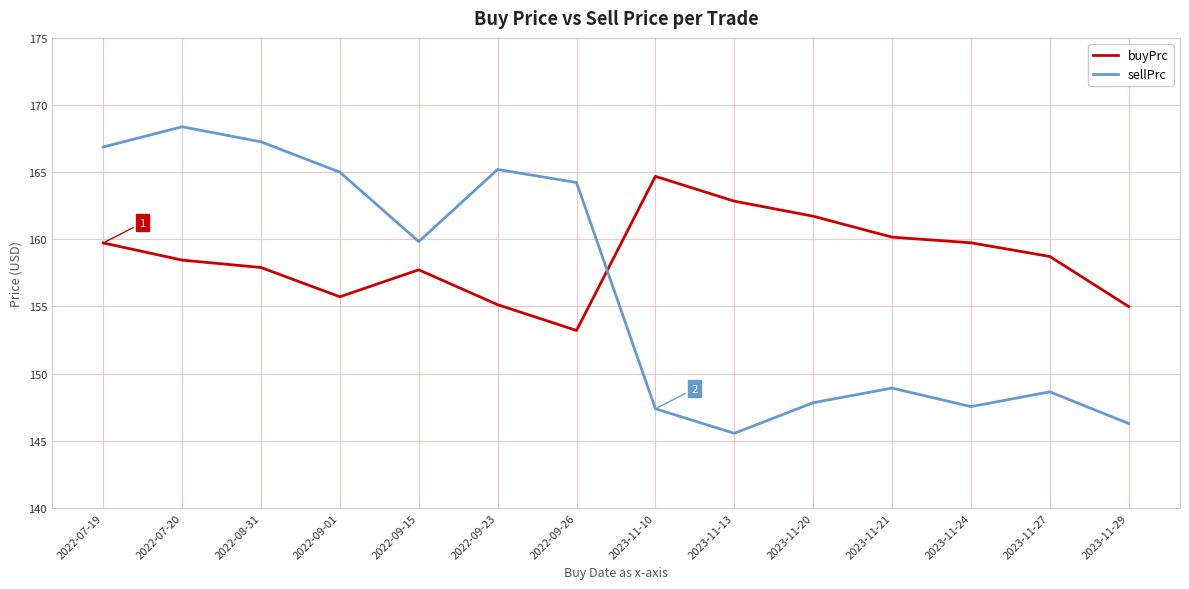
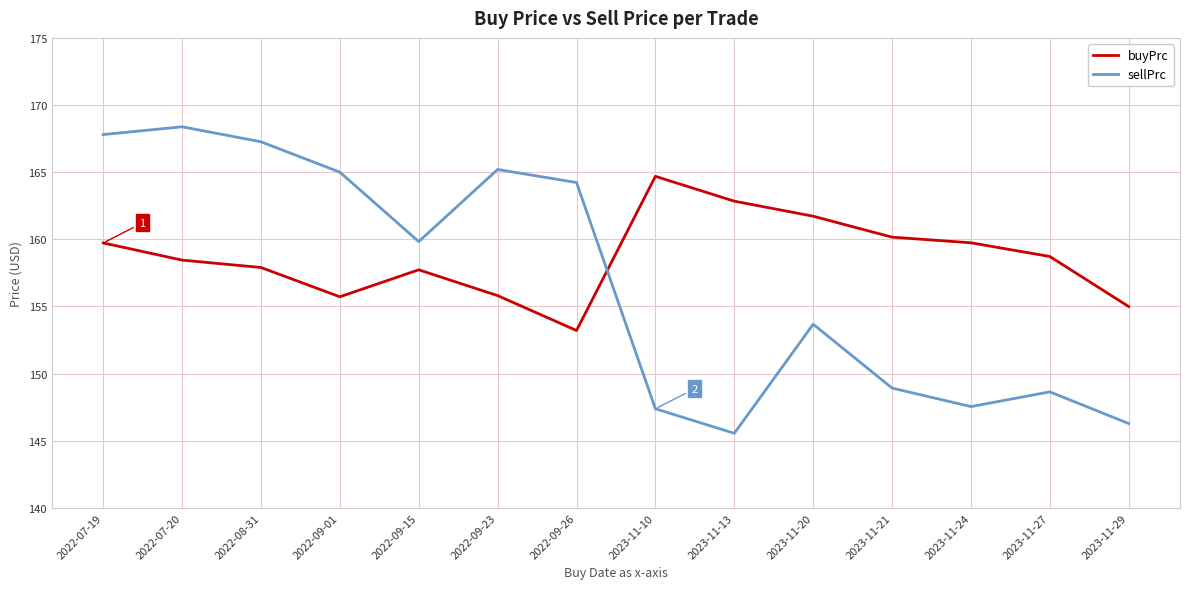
sellPrc, 2022-07-19: 166.9 -> 167.8
buyPrc, 2022-09-23: 155.1 -> 155.8
sellPrc, 2023-11-20: 147.8 -> 153.7
